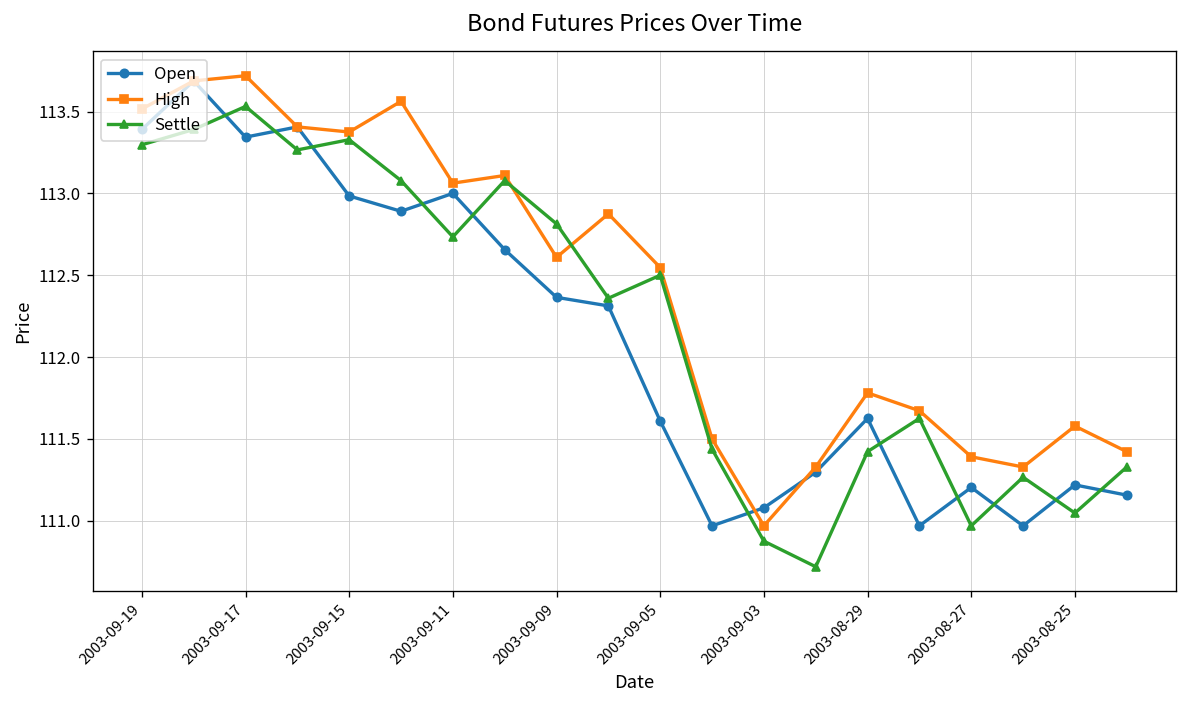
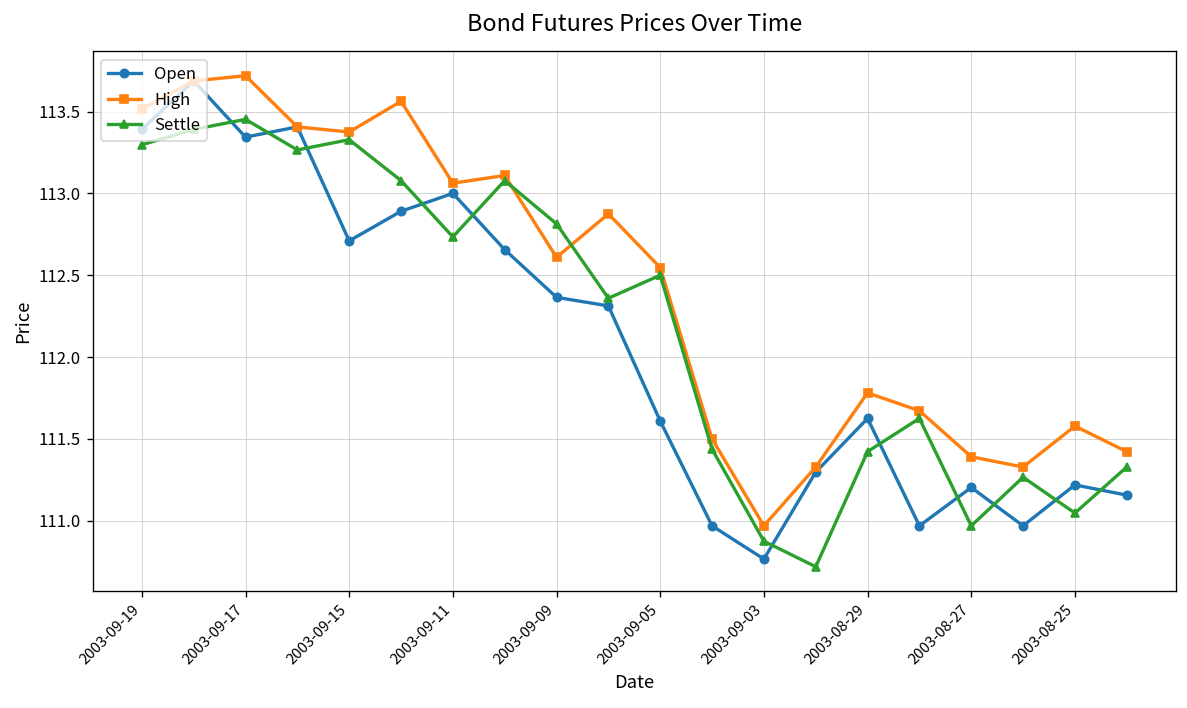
Settle, 2003-09-17: 113.53 -> 113.45
Open, 2003-09-15: 112.98 -> 112.71
Open, 2003-09-03: 111.08 -> 110.77
